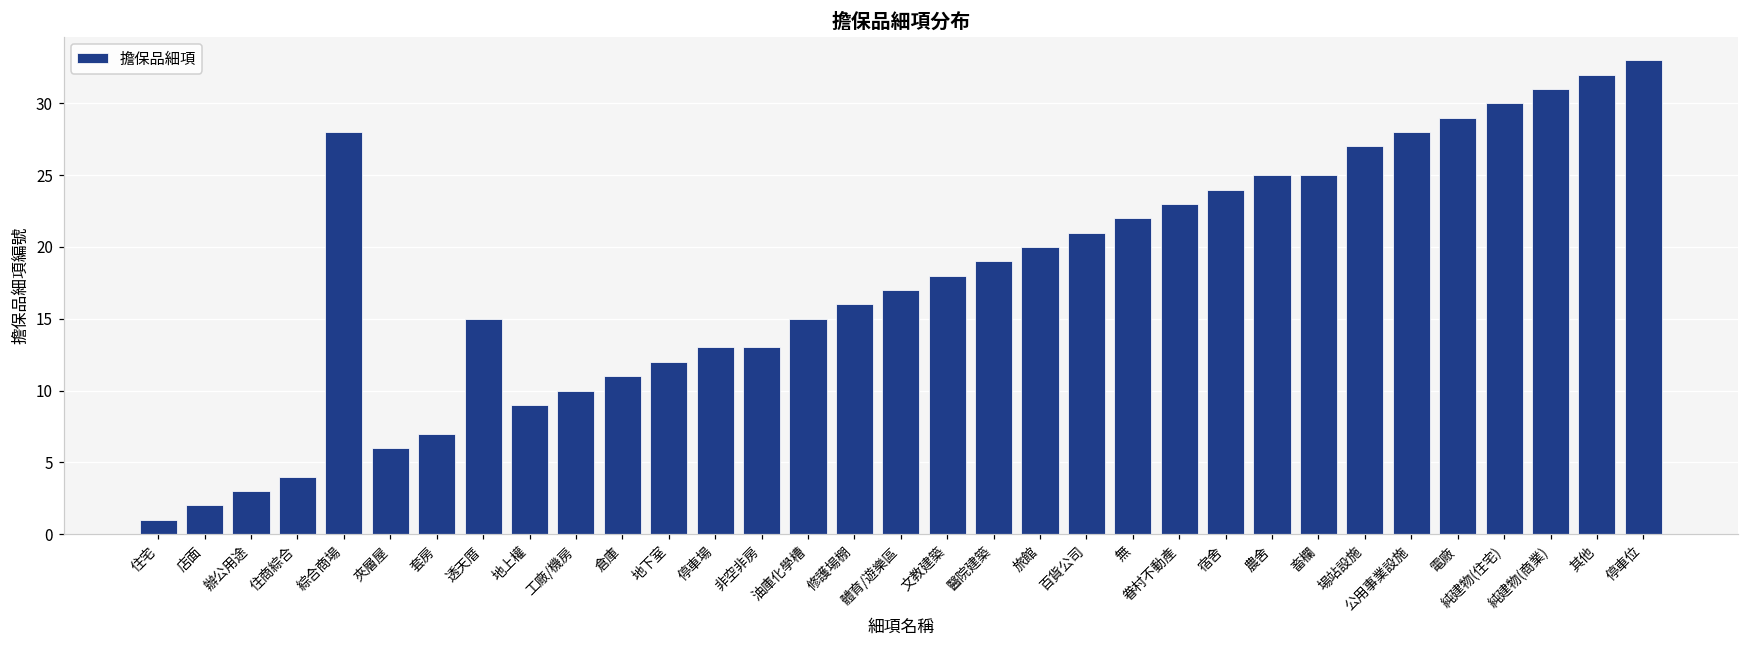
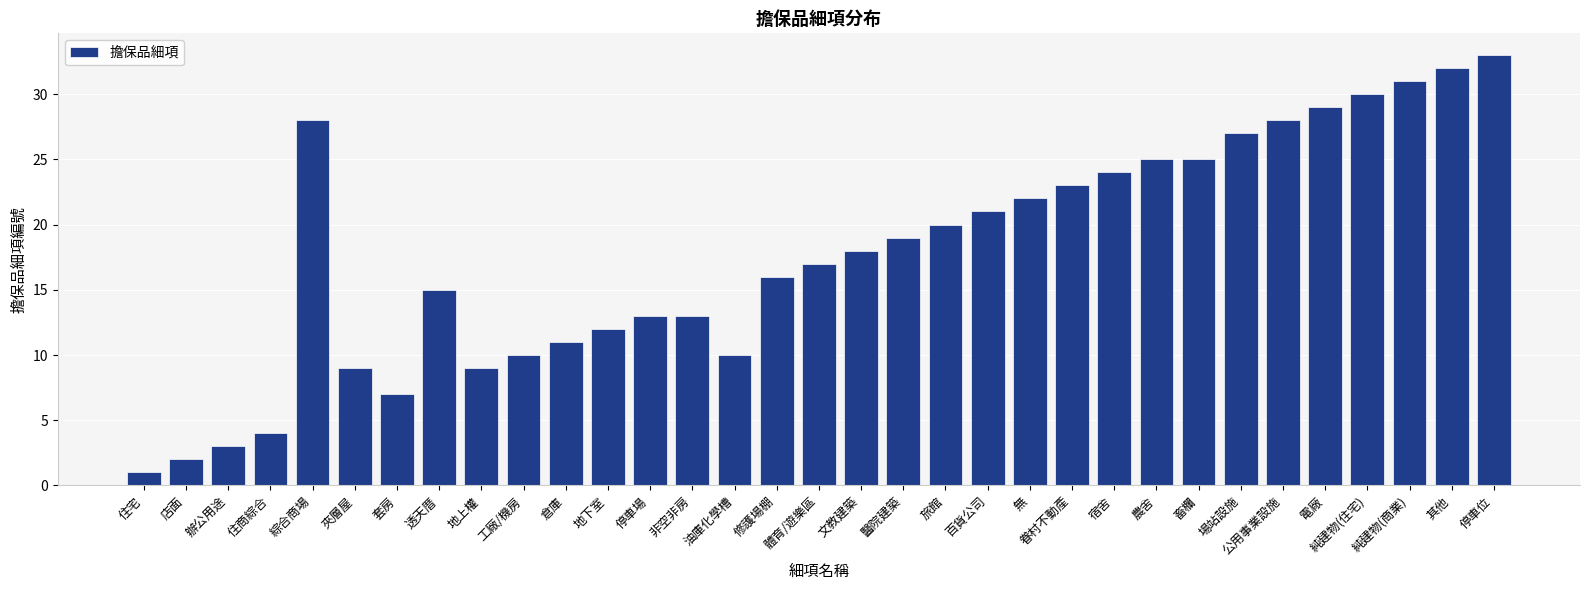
夾層屋: 6 -> 9
油庫化學槽: 15 -> 10
